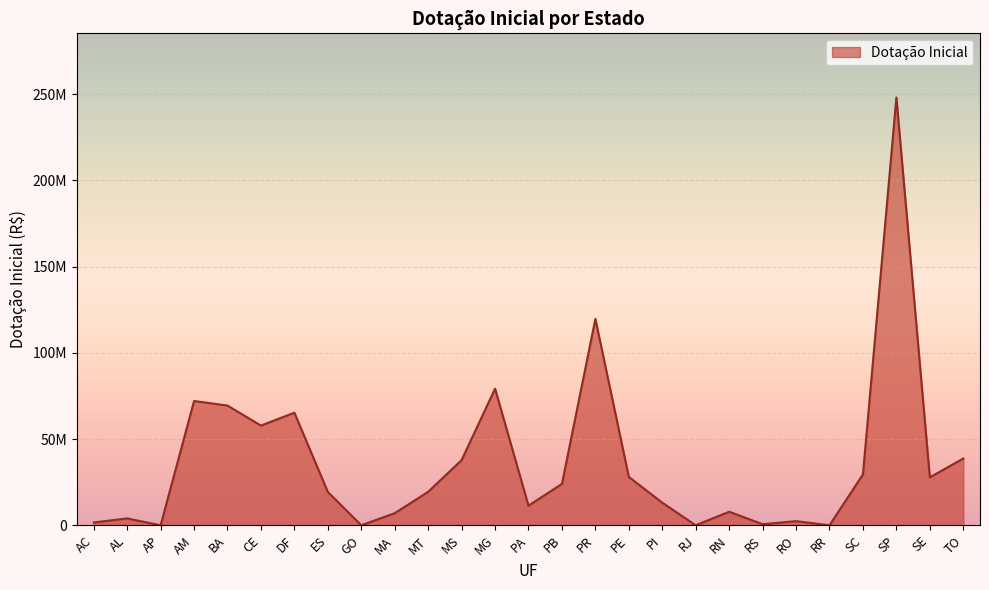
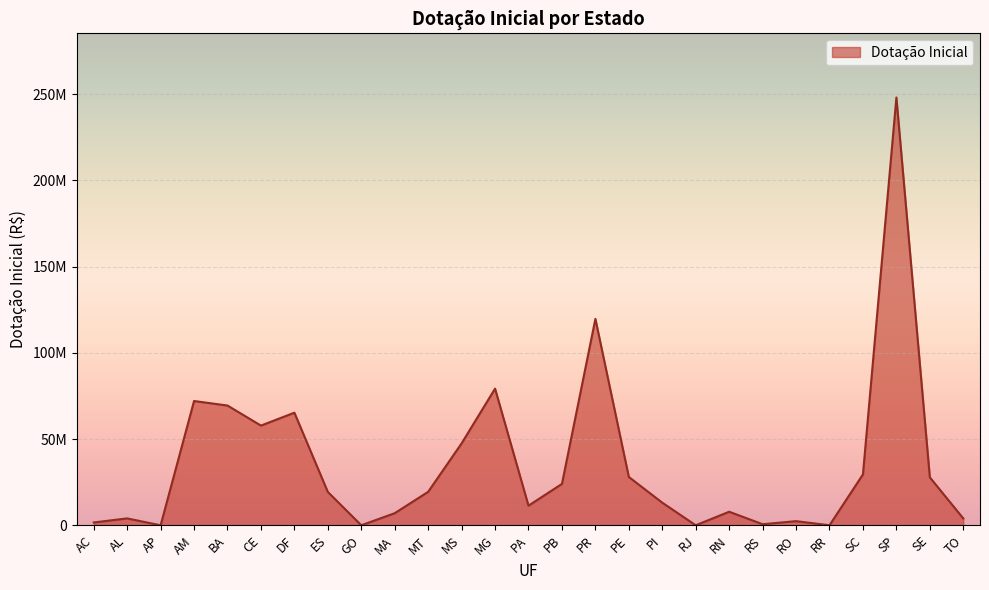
MS: 38000000 -> 47000000
TO: 39000000 -> 4000000
